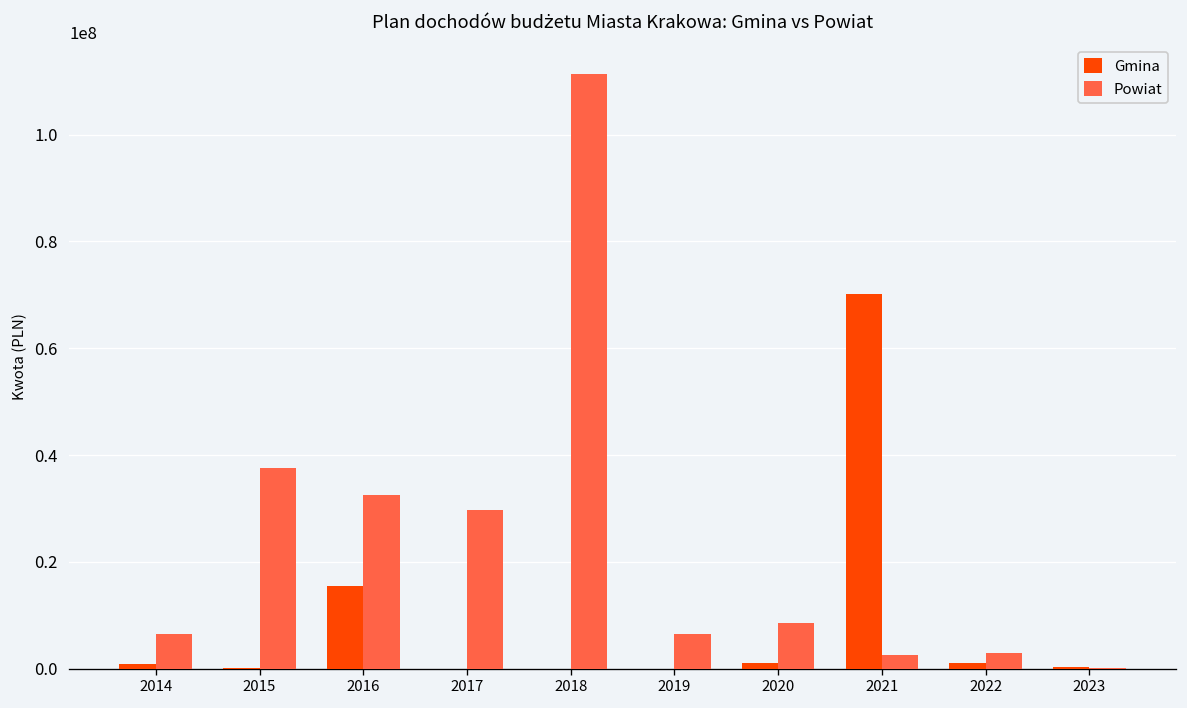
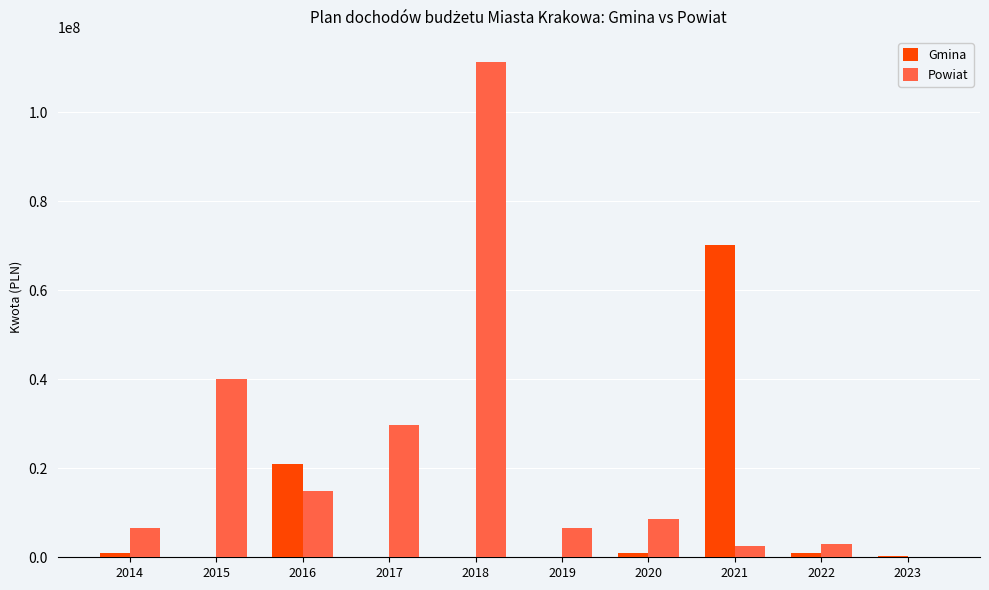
Powiat, 2015: 38000000 -> 40000000
Gmina, 2016: 16000000 -> 21000000
Powiat, 2016: 33000000 -> 15000000
